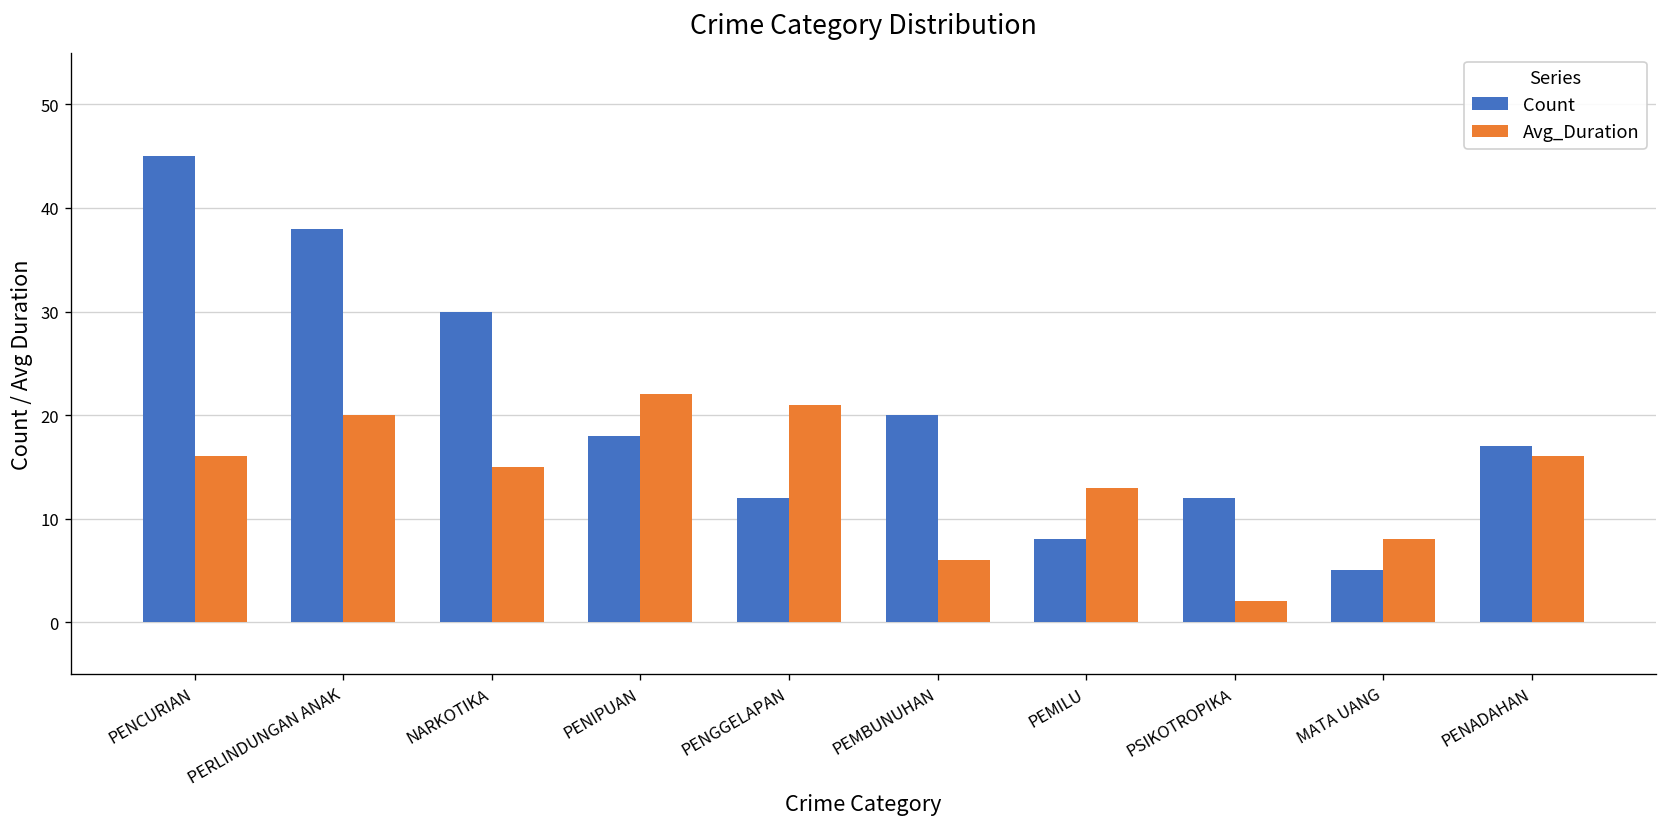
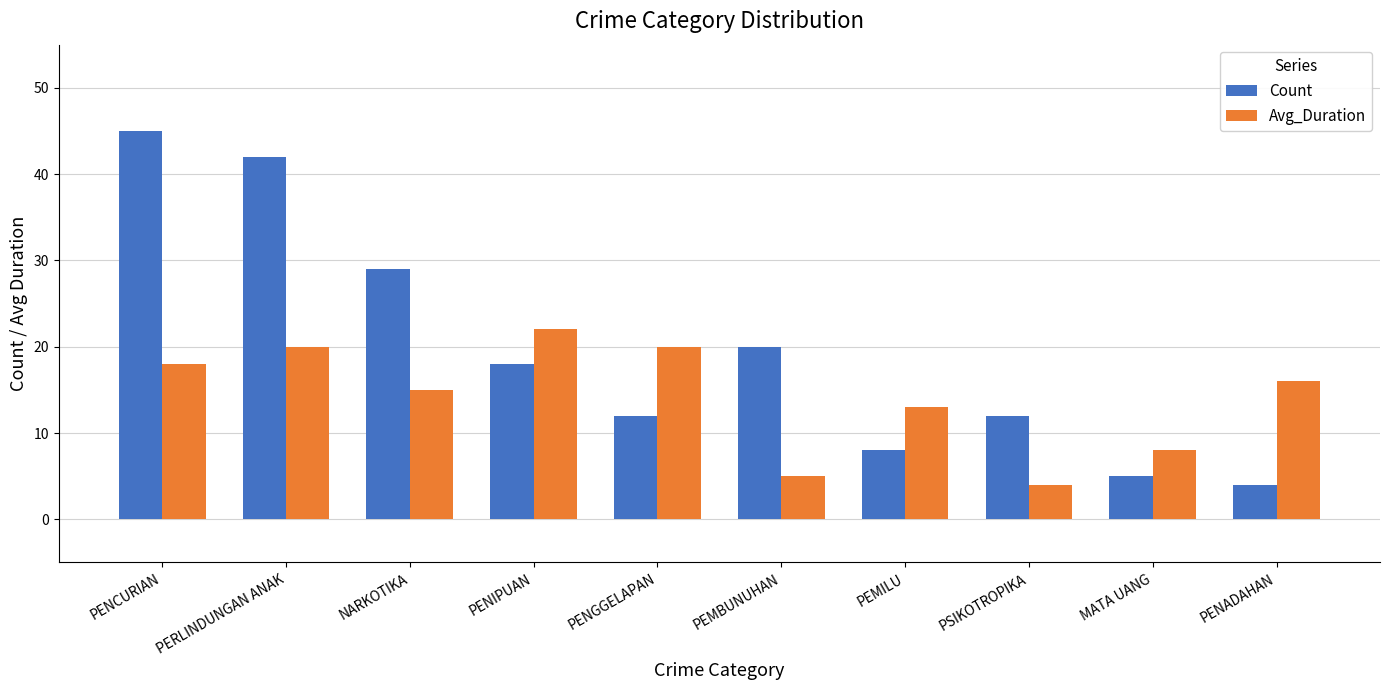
Avg_Duration, PENCURIAN: 16 -> 18
Count, PERLINDUNGAN ANAK: 38 -> 42
Count, NARKOTIKA: 30 -> 29
Avg_Duration, PENGGELAPAN: 21 -> 20
Avg_Duration, PEMBUNUHAN: 6 -> 5
Avg_Duration, PSIKOTROPIKA: 2 -> 4
Count, PENADAHAN: 17 -> 4
